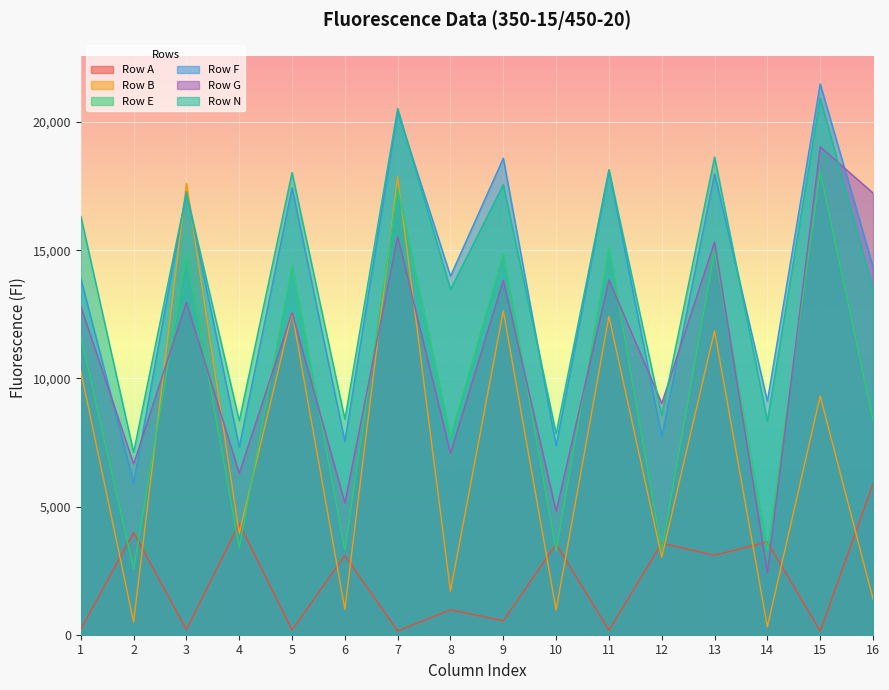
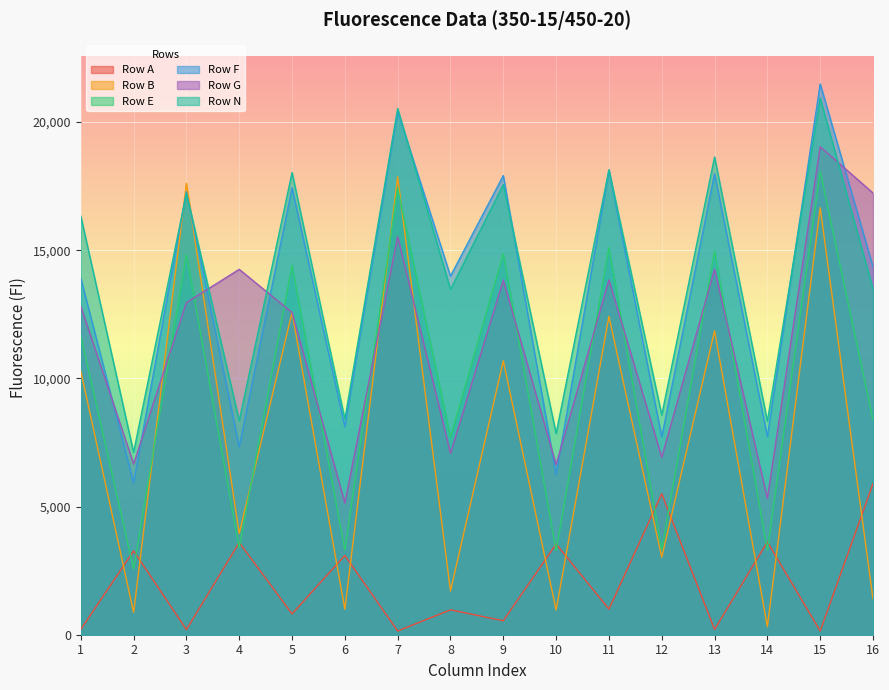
Row A, 2: 4,000 -> 3,300
Row B, 2: 500 -> 900
Row A, 4: 4,300 -> 3,600
Row G, 4: 6,300 -> 14,300
Row A, 5: 200 -> 800
Row F, 6: 7,500 -> 8,100
Row B, 9: 12,600 -> 10,700
Row F, 9: 18,600 -> 17,900
Row F, 10: 7,400 -> 6,200
Row G, 10: 4,800 -> 6,600
Row A, 11: 200 -> 1,000
Row A, 12: 3,600 -> 5,500
Row G, 12: 9,000 -> 6,900
Row A, 13: 3,100 -> 200
Row G, 13: 15,300 -> 14,300
Row F, 14: 9,100 -> 7,700
Row G, 14: 2,400 -> 5,300
Row B, 15: 9,300 -> 16,700
